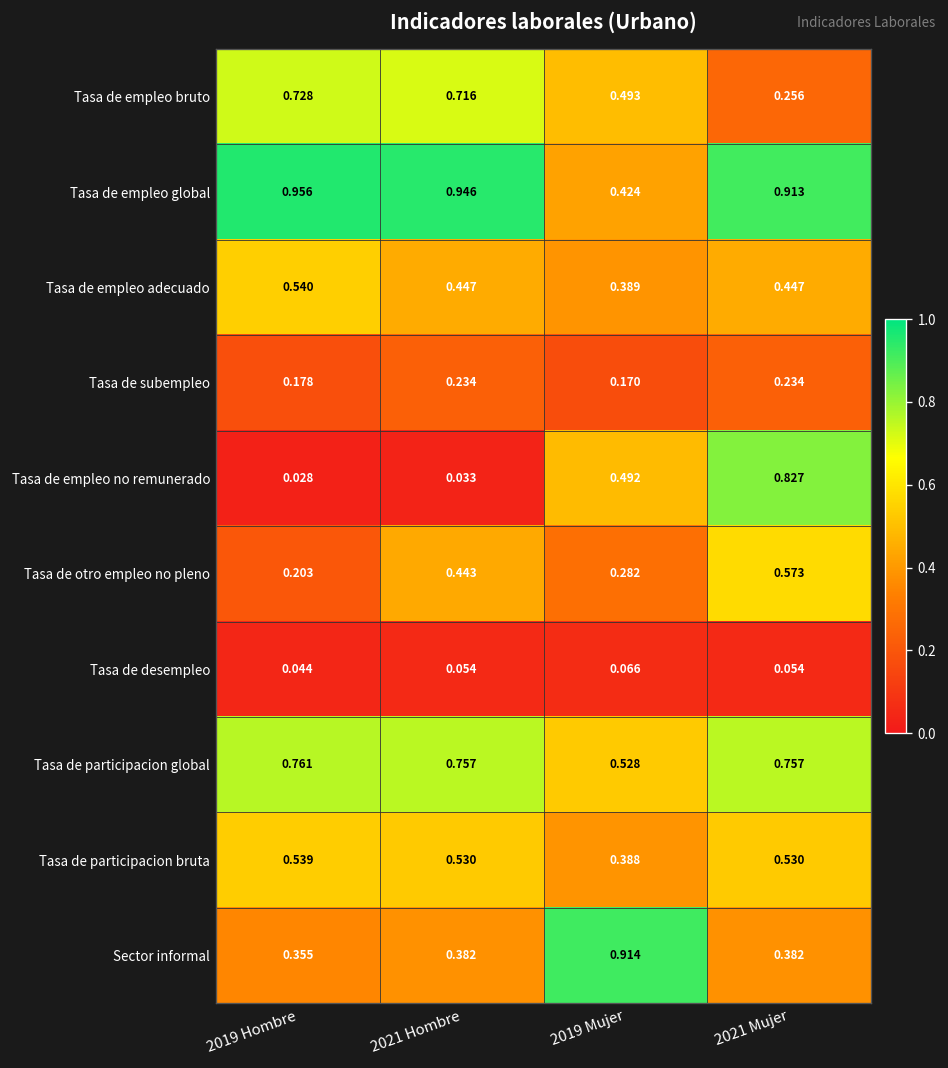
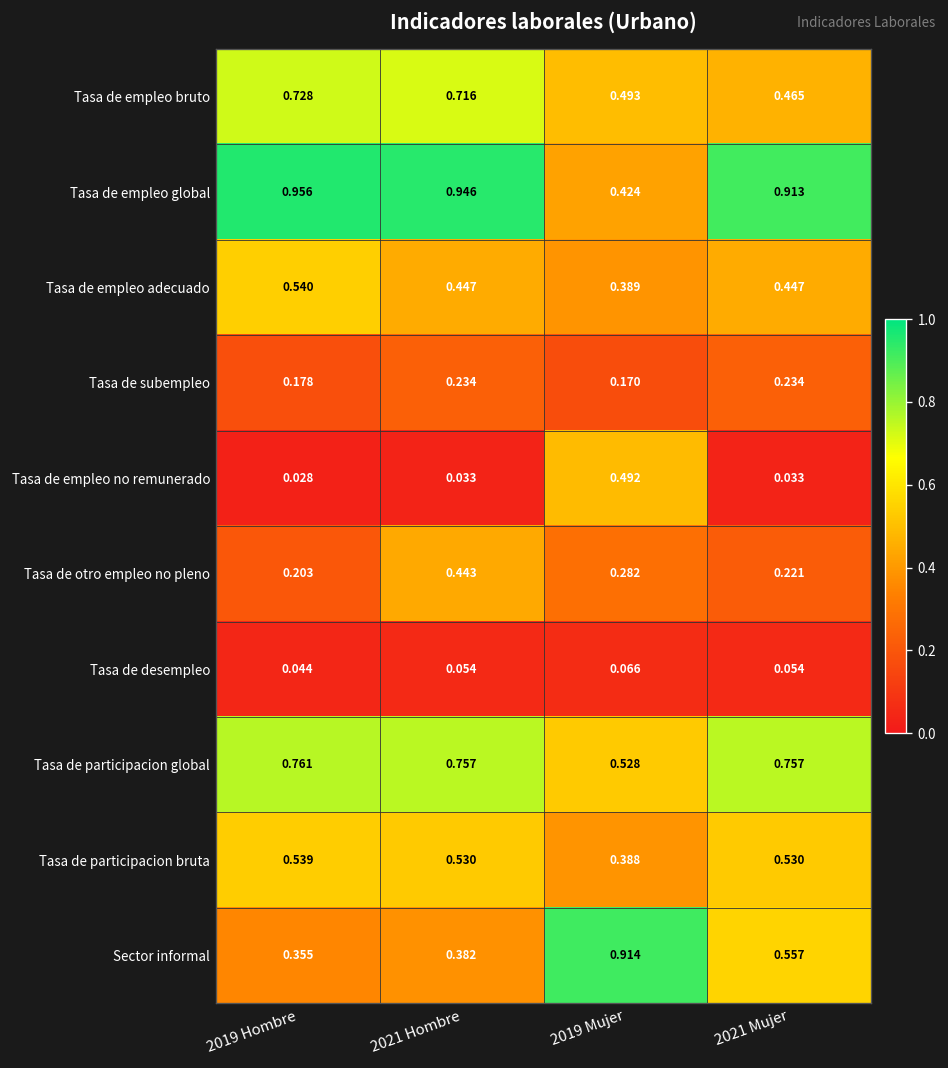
Tasa de empleo bruto, 2021 Mujer: 0.256 -> 0.465
Tasa de empleo no remunerado, 2021 Mujer: 0.827 -> 0.033
Tasa de otro empleo no pleno, 2021 Mujer: 0.573 -> 0.221
Sector informal, 2021 Mujer: 0.382 -> 0.557
